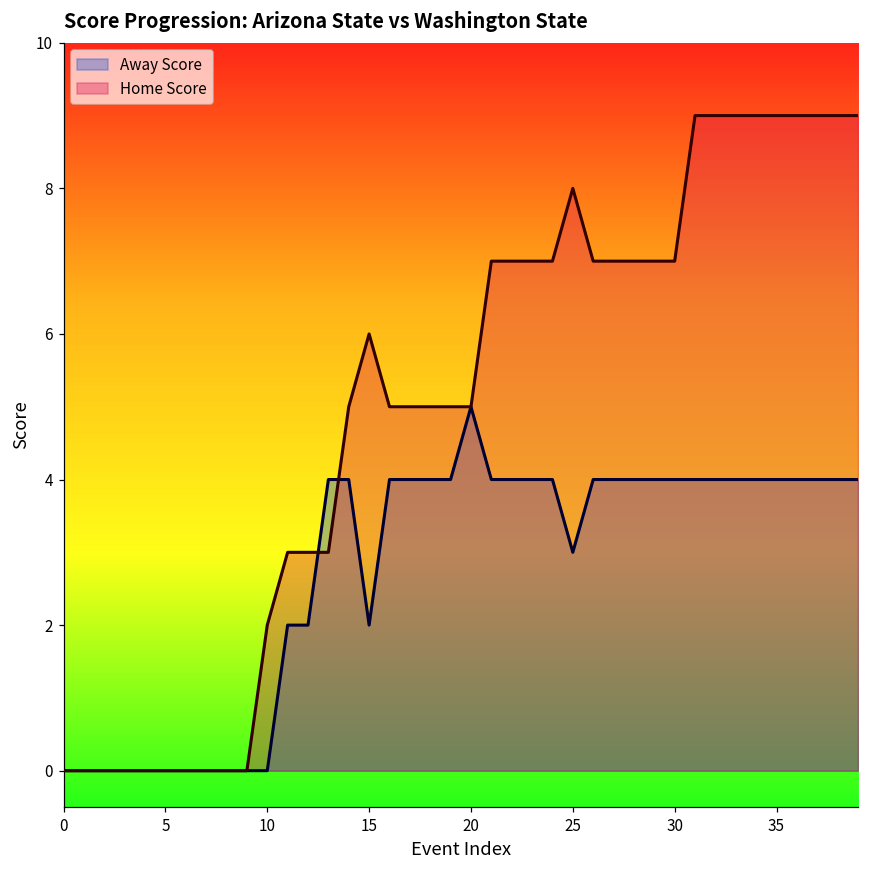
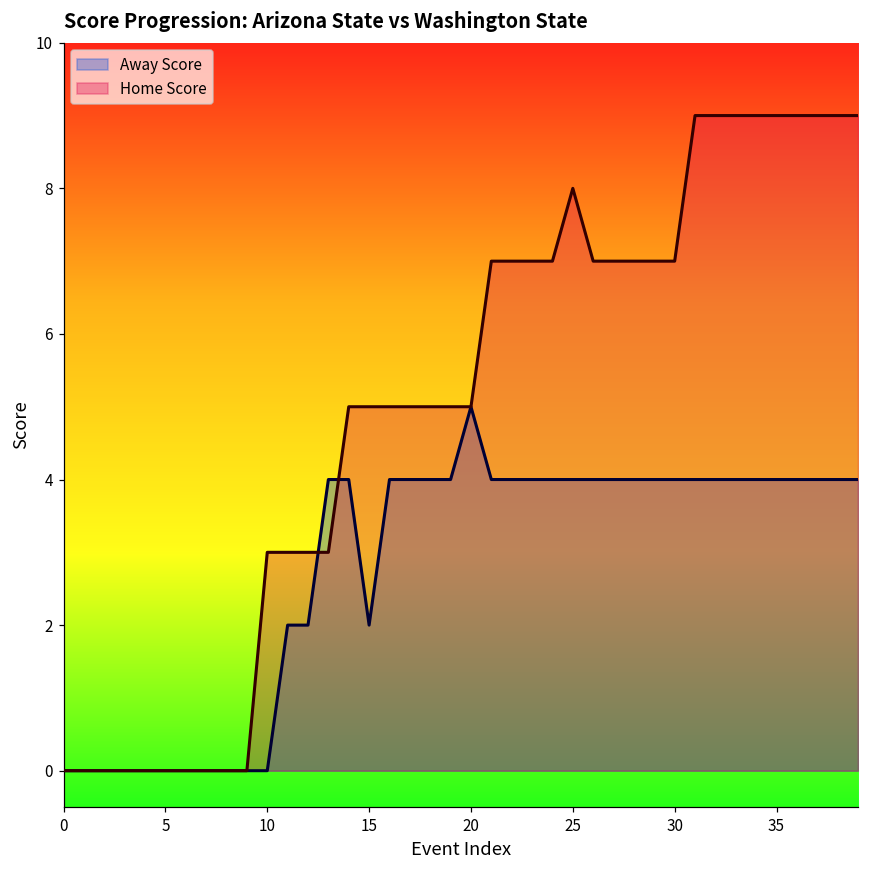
Home Score, 10: 2 -> 3
Home Score, 15: 6 -> 5
Away Score, 25: 3 -> 4
